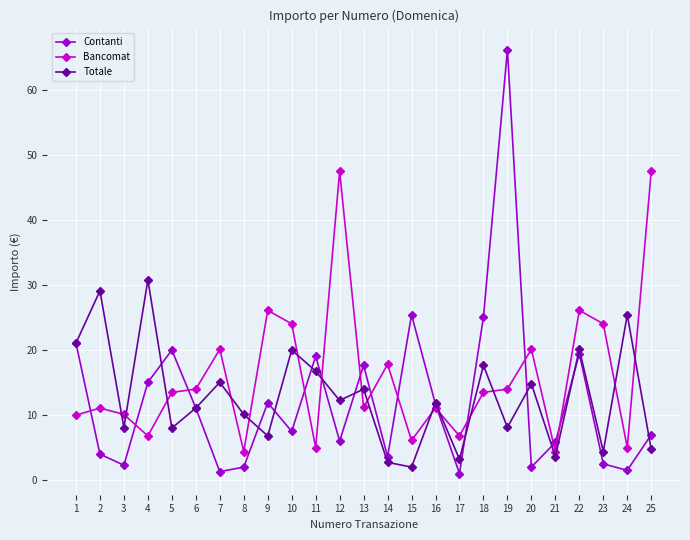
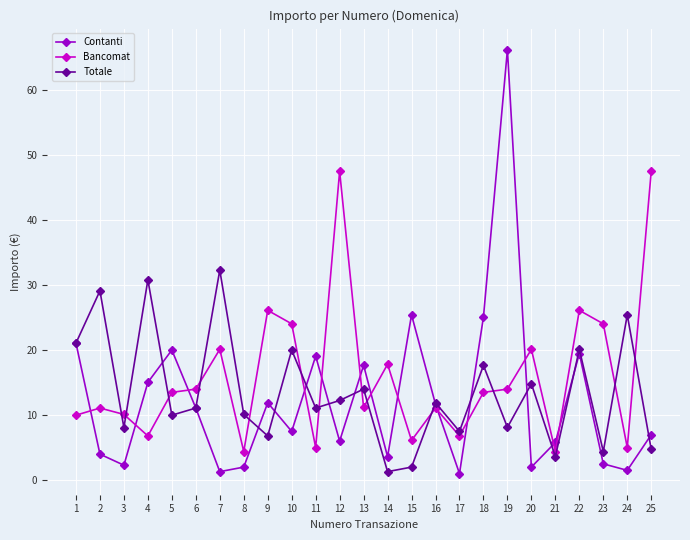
Totale, 5: 8 -> 10
Totale, 7: 15 -> 32
Totale, 11: 17 -> 11
Totale, 14: 3 -> 1
Totale, 17: 3 -> 7
